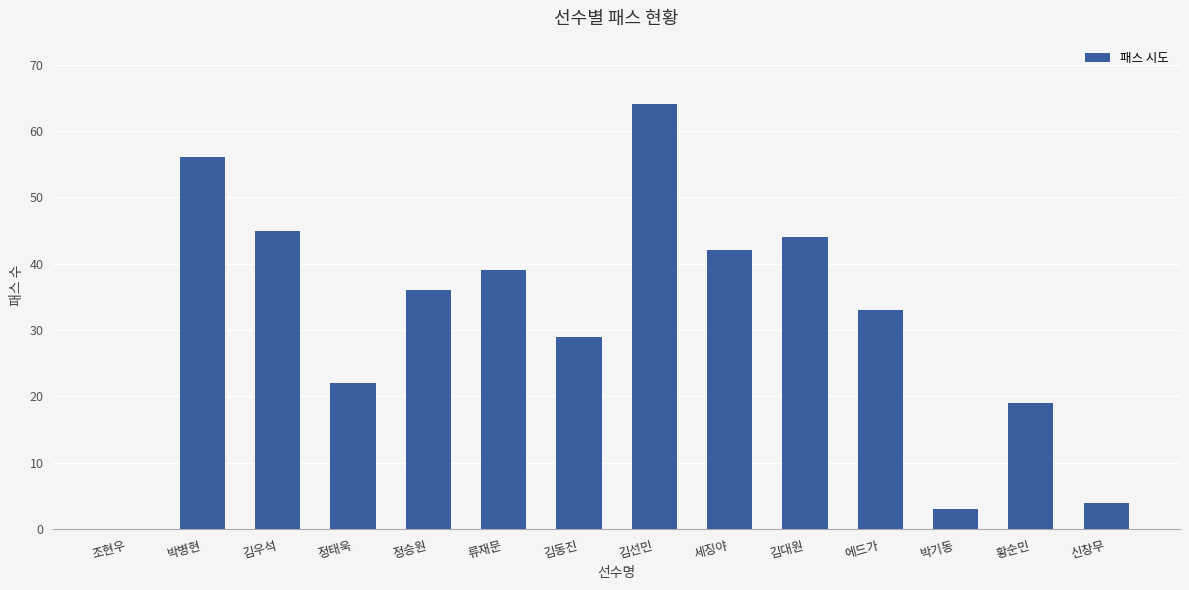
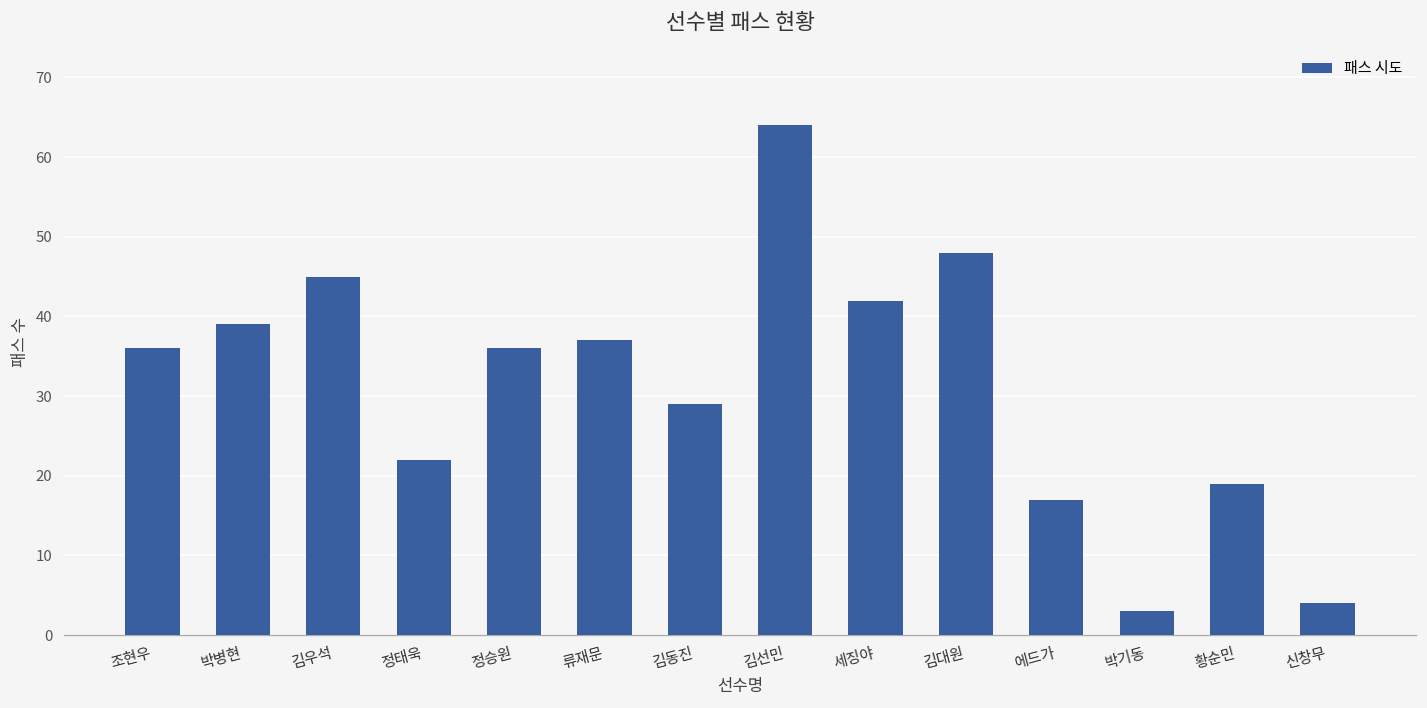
조현우: 0 -> 36
박병현: 56 -> 39
류재문: 39 -> 37
김대원: 44 -> 48
에드가: 33 -> 17
